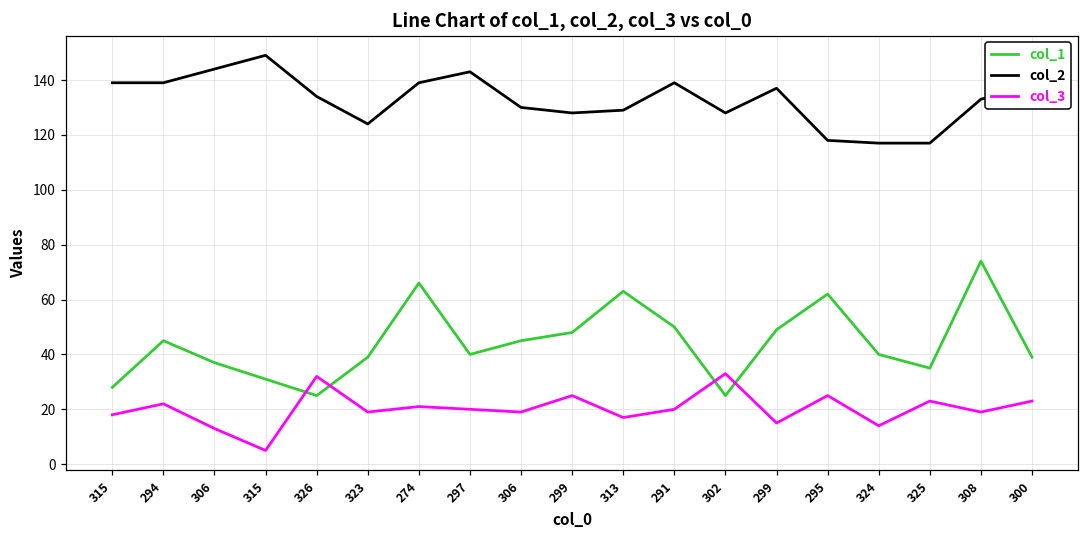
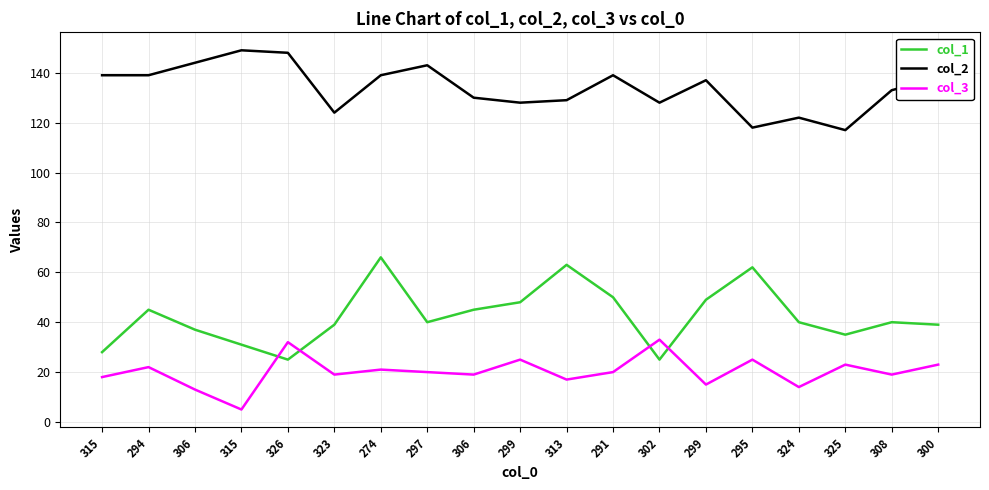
col_2, 326: 134 -> 148
col_2, 324: 117 -> 122
col_1, 308: 74 -> 40
